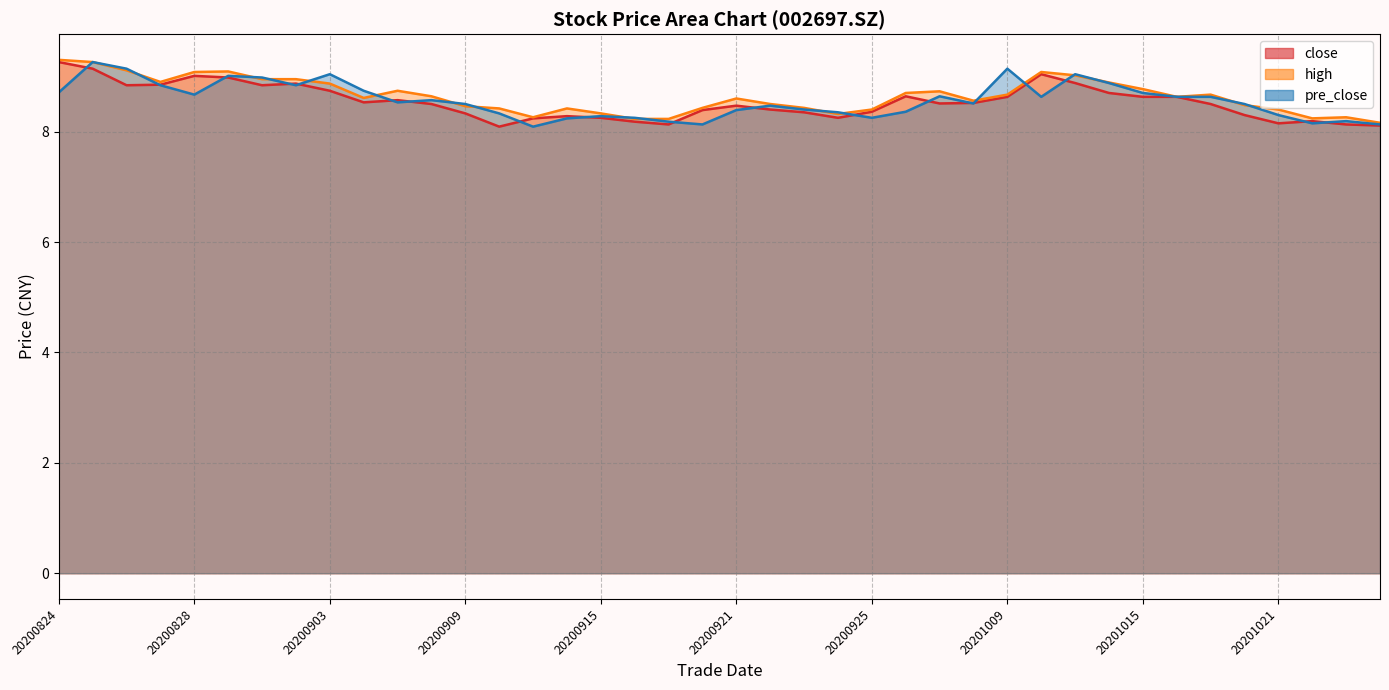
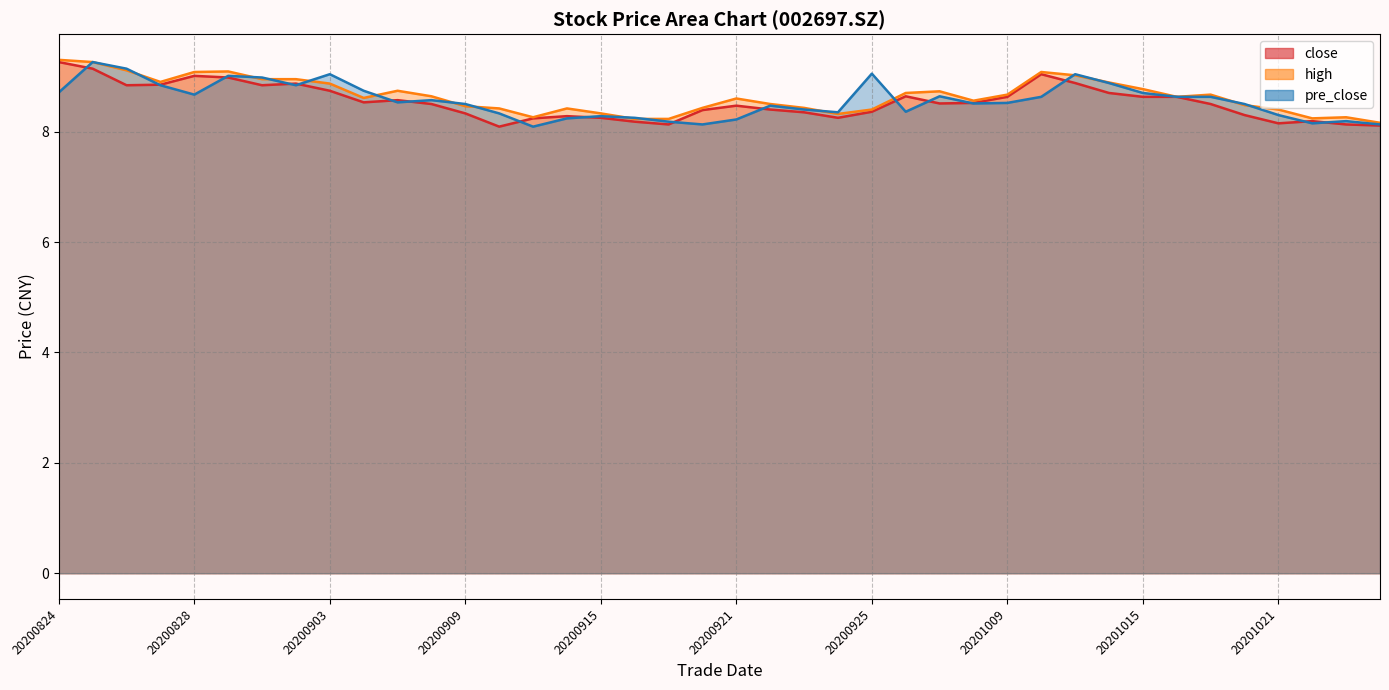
pre_close, 20200921: 8.4 -> 8.2
pre_close, 20200925: 8.3 -> 9.1
pre_close, 20201009: 9.1 -> 8.5
